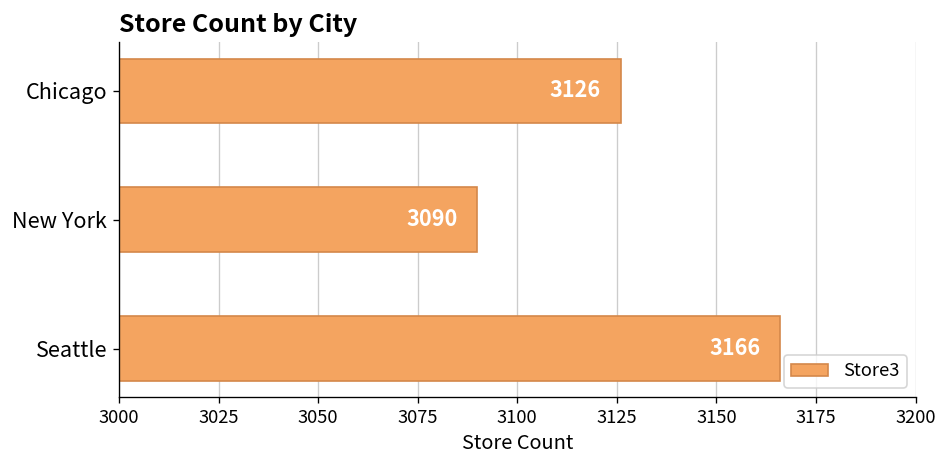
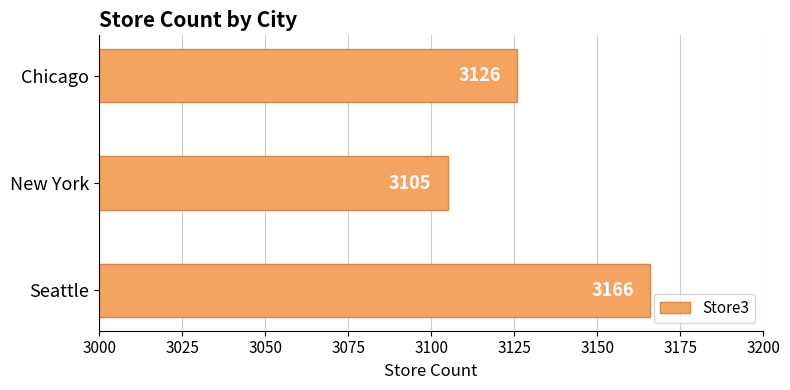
New York: 3090 -> 3105
